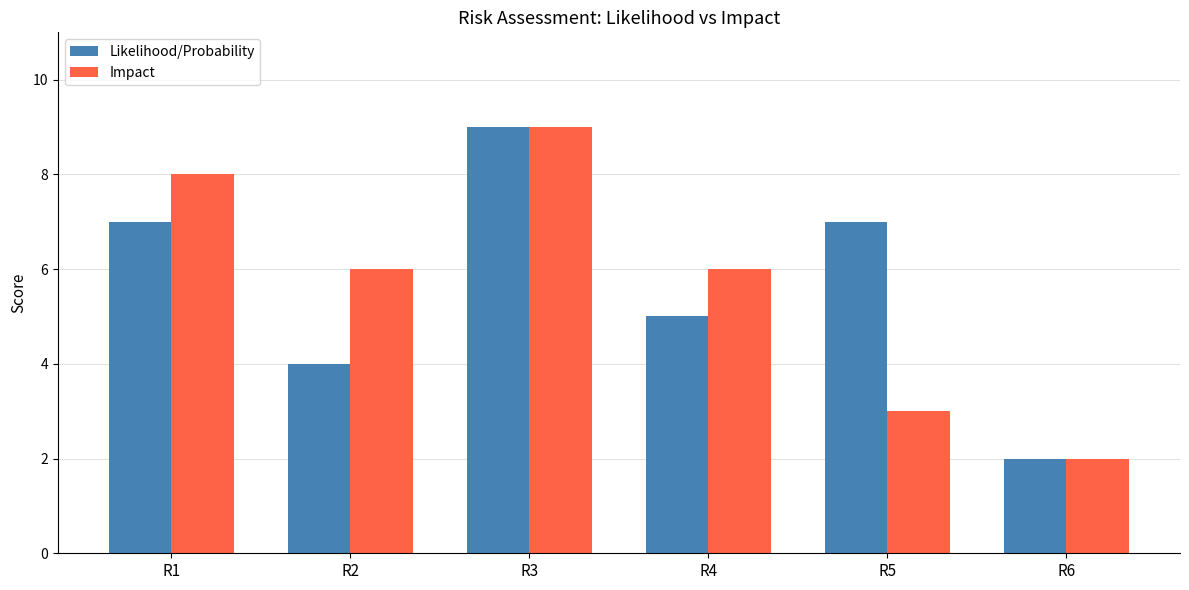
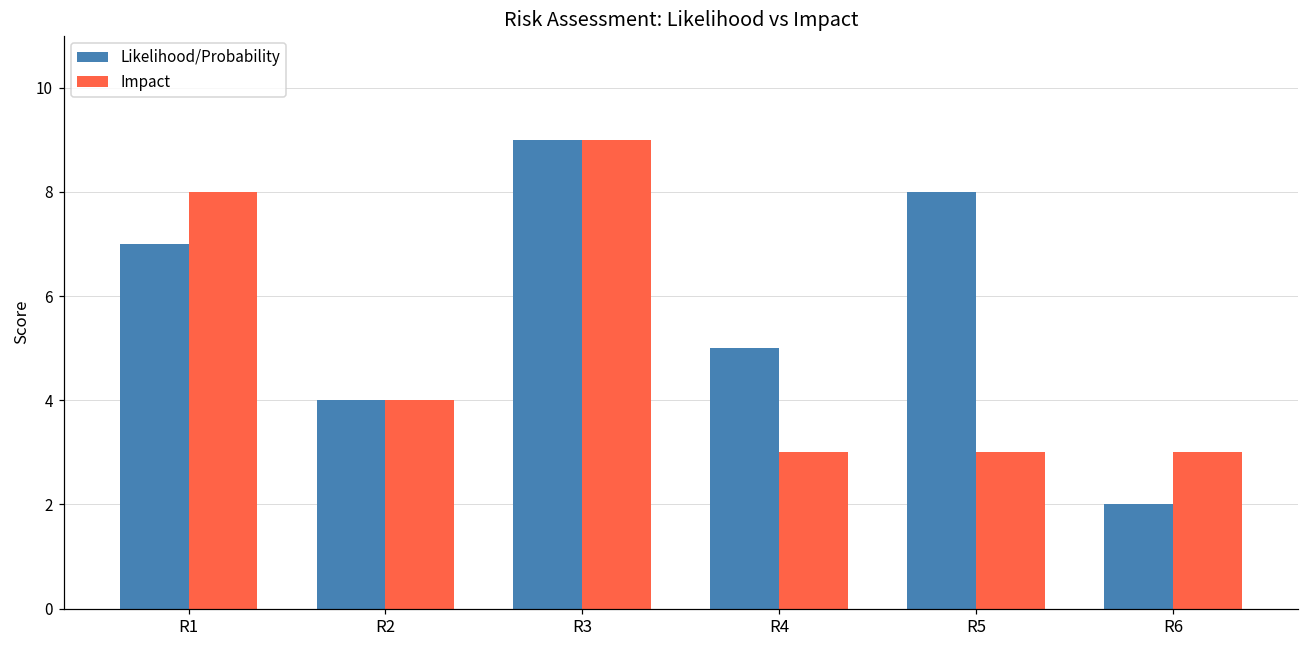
Impact, R2: 6 -> 4
Impact, R4: 6 -> 3
Likelihood/Probability, R5: 7 -> 8
Impact, R6: 2 -> 3
